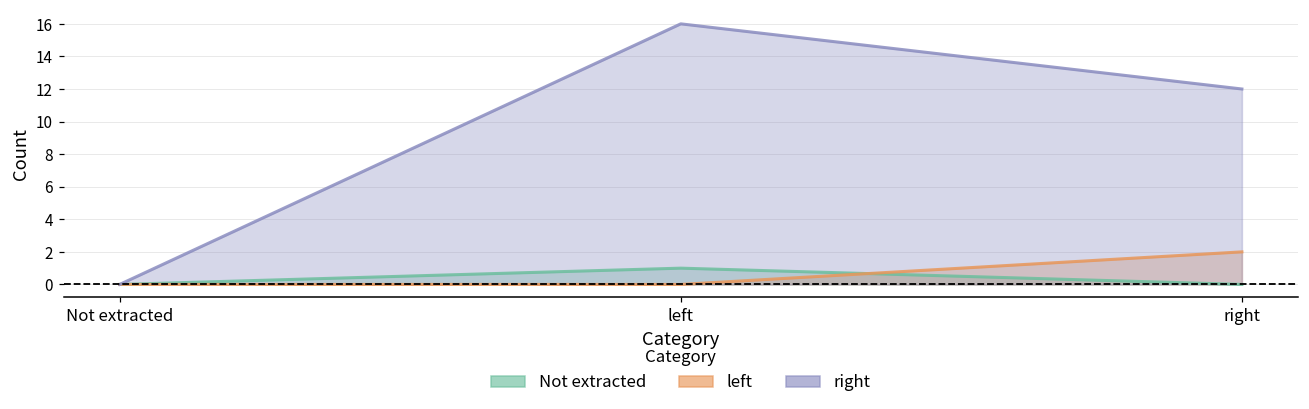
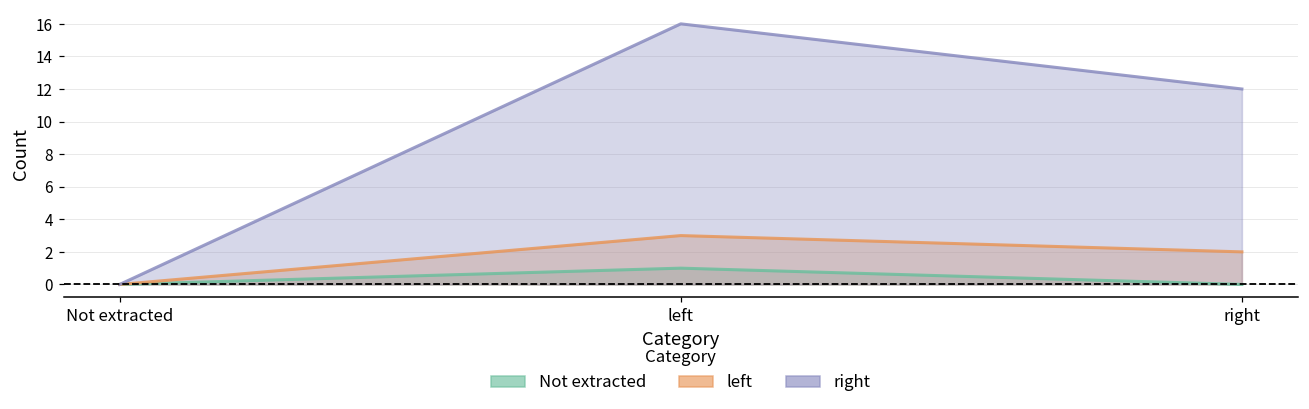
left, left: 0 -> 3
